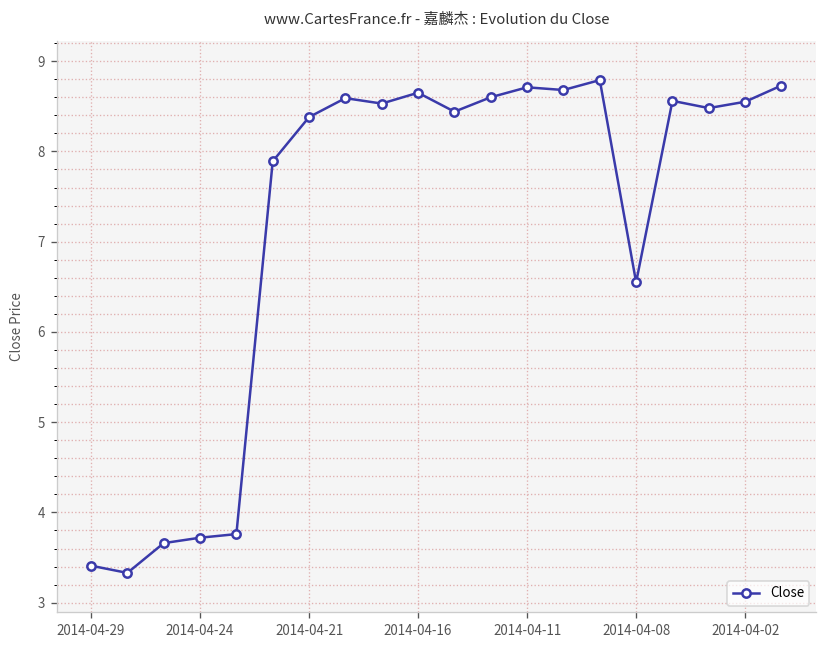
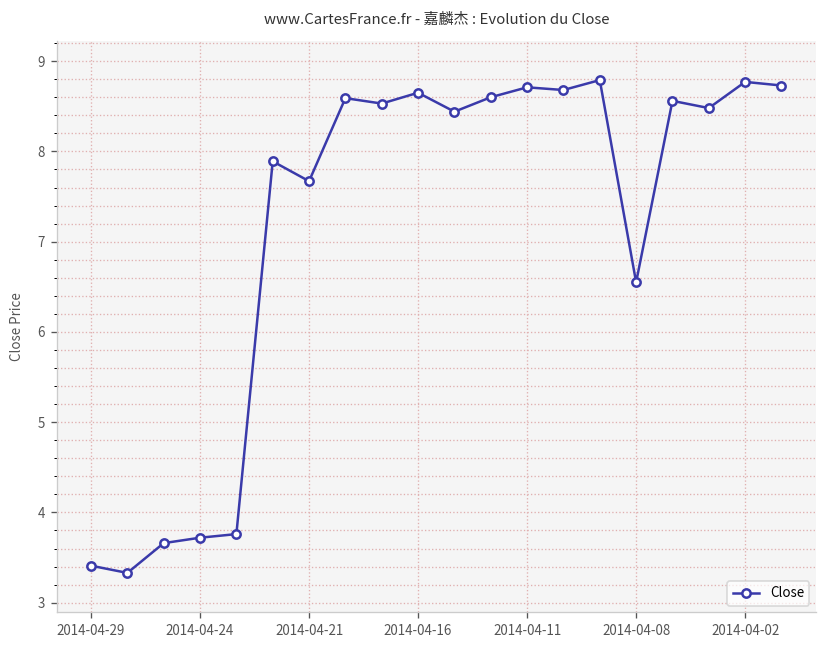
2014-04-21: 8.4 -> 7.7
2014-04-02: 8.6 -> 8.8
